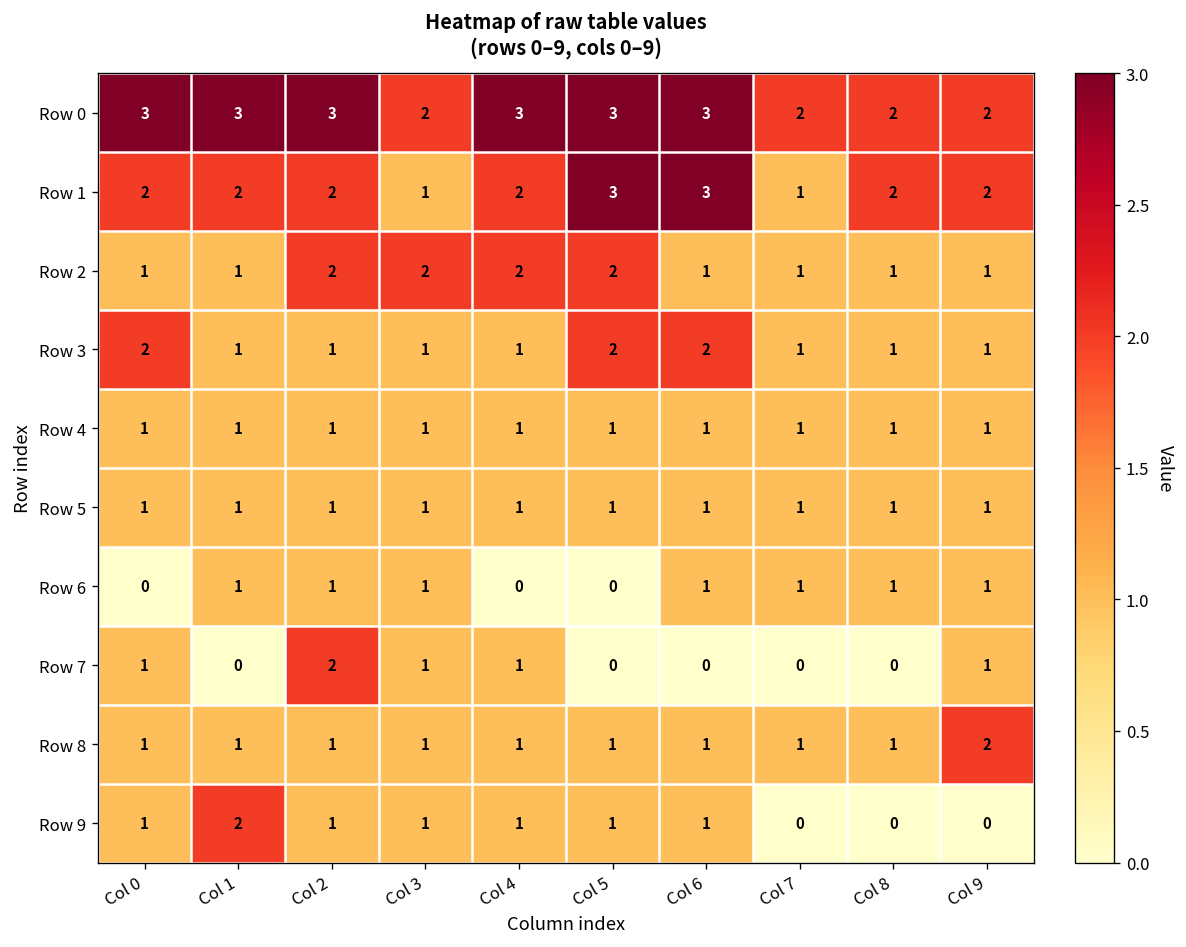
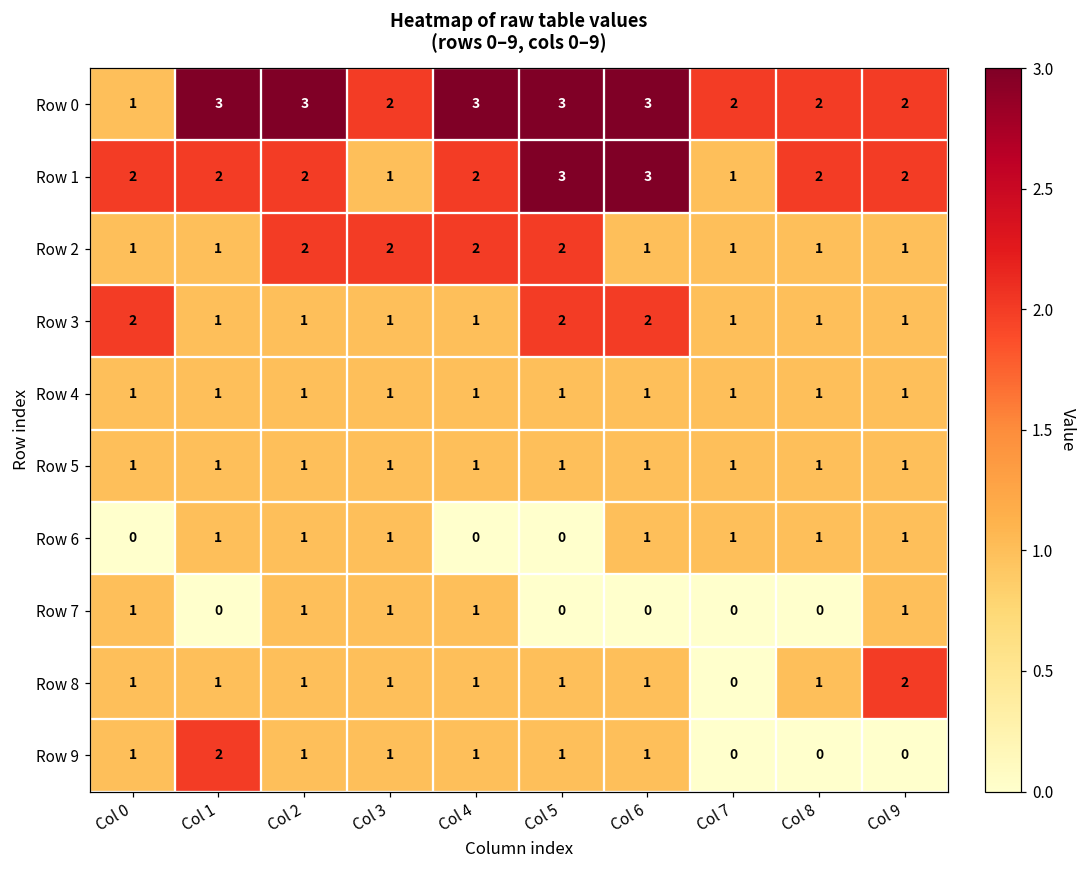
Row 0, Col 0: 3 -> 1
Row 7, Col 2: 2 -> 1
Row 8, Col 7: 1 -> 0
